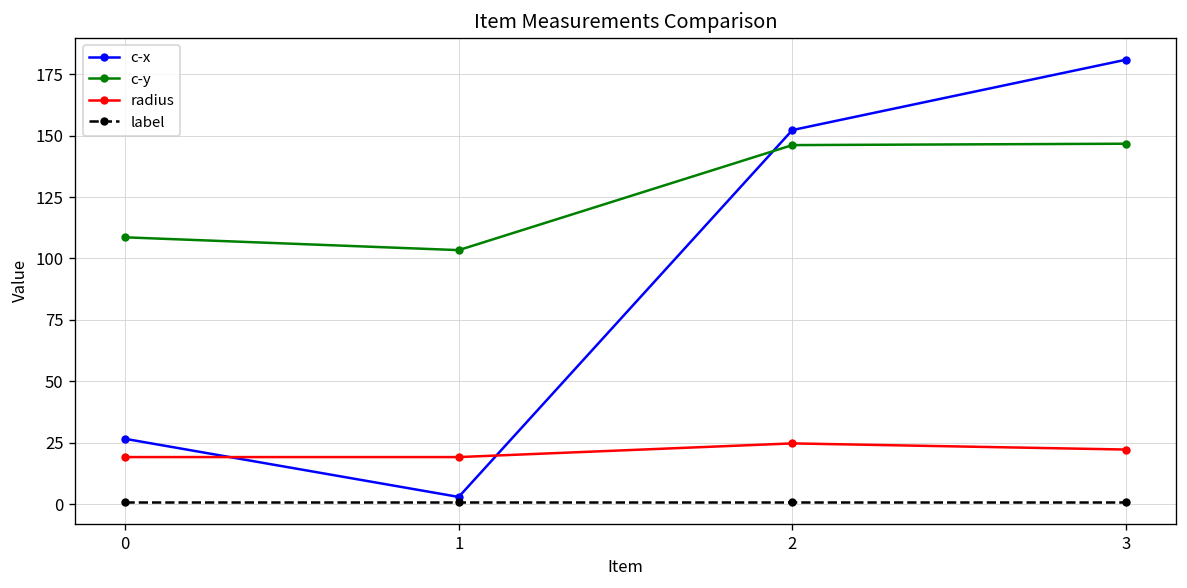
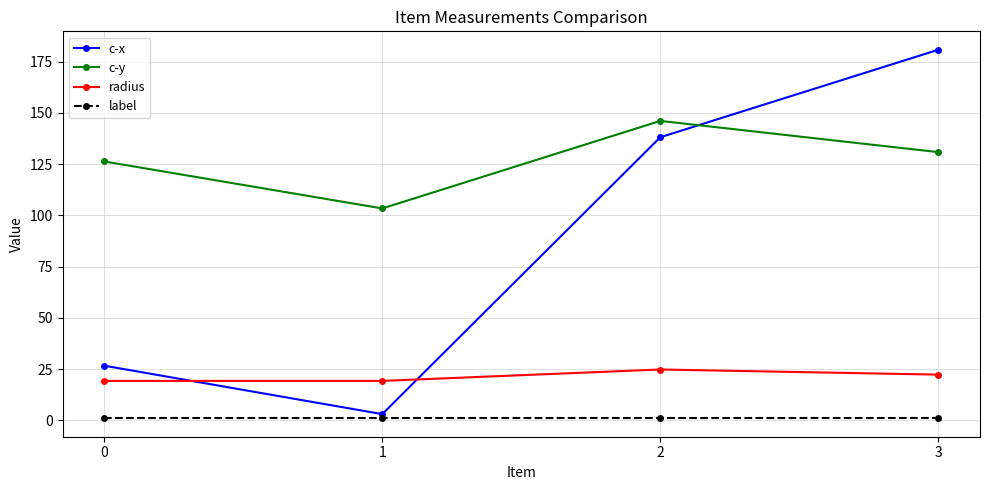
c-y, 0: 109 -> 126
c-x, 2: 152 -> 138
c-y, 3: 147 -> 131
